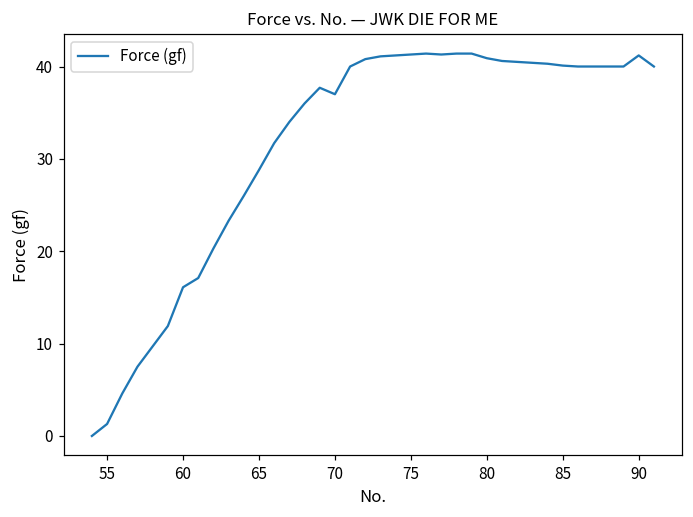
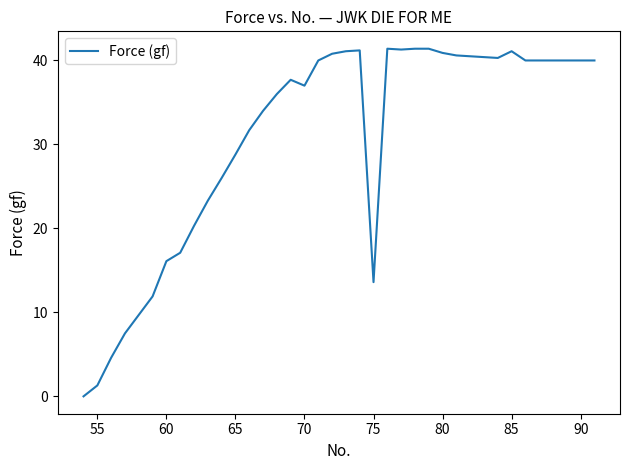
75: 41 -> 14
85: 40 -> 41
90: 41 -> 40
